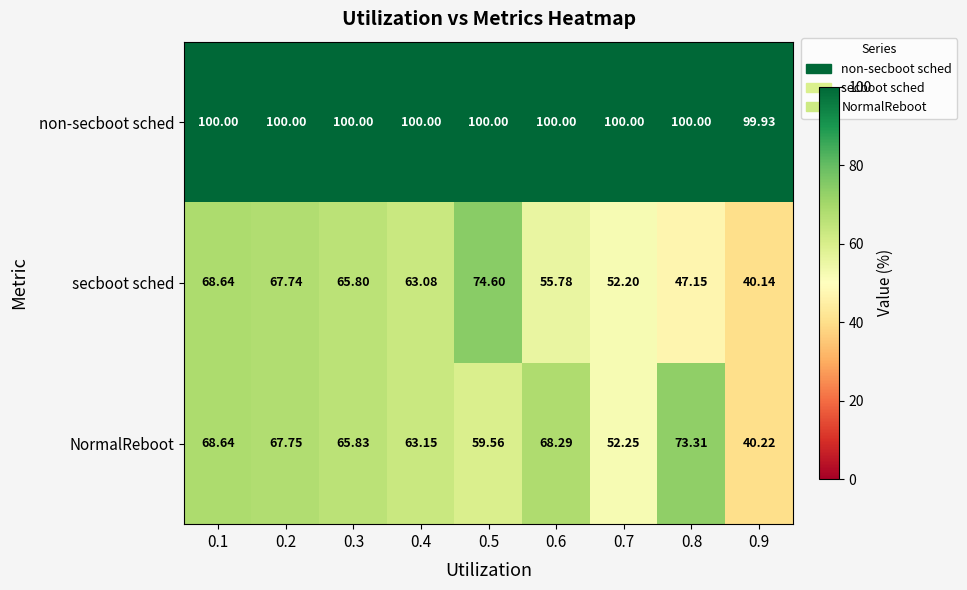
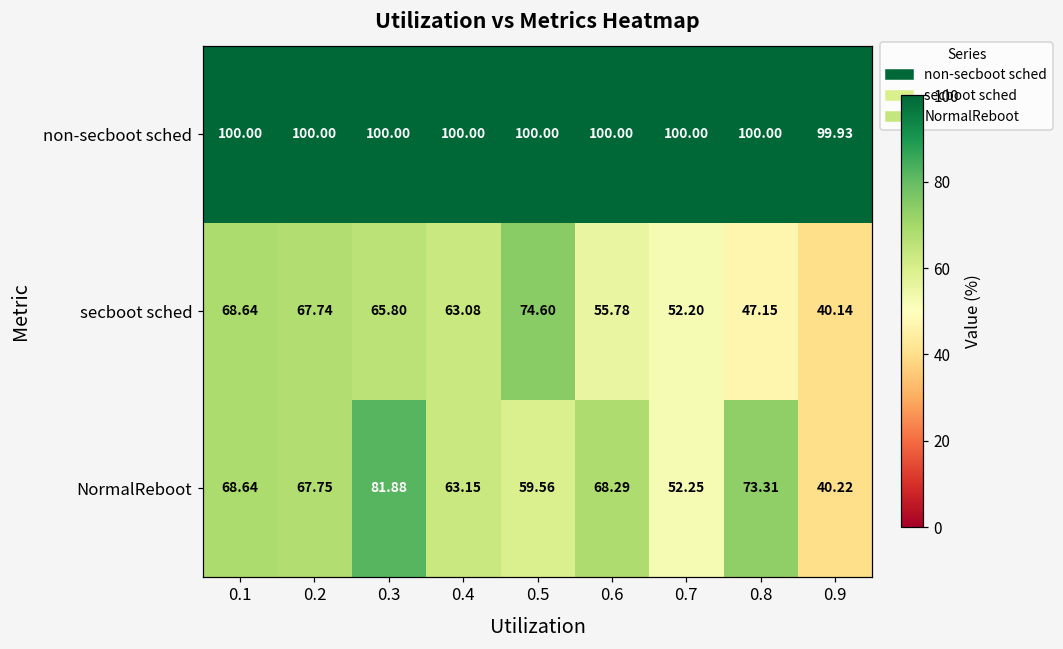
NormalReboot, 0.3: 65.83 -> 81.88
